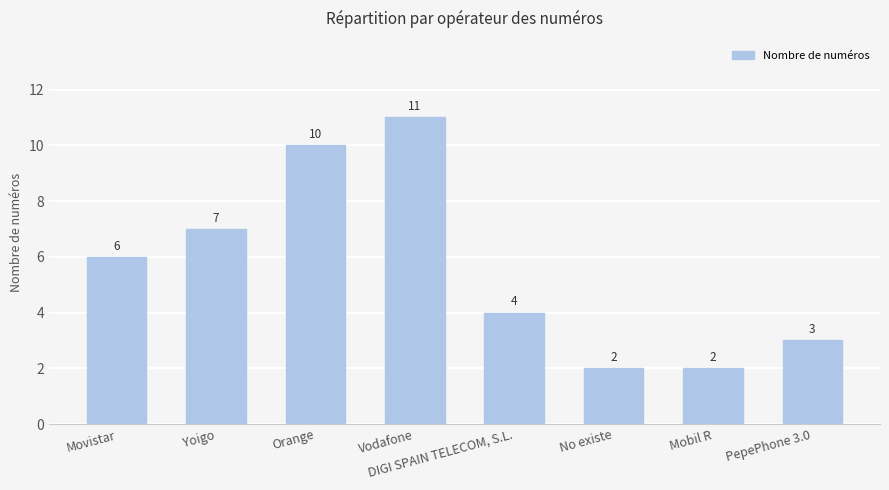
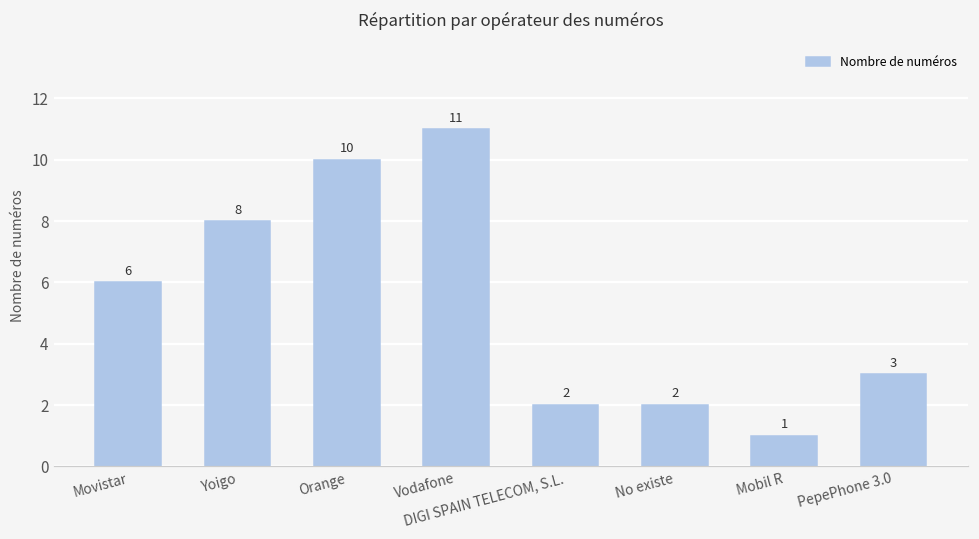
Yoigo: 7 -> 8
DIGI SPAIN TELECOM, S.L.: 4 -> 2
Mobil R: 2 -> 1
